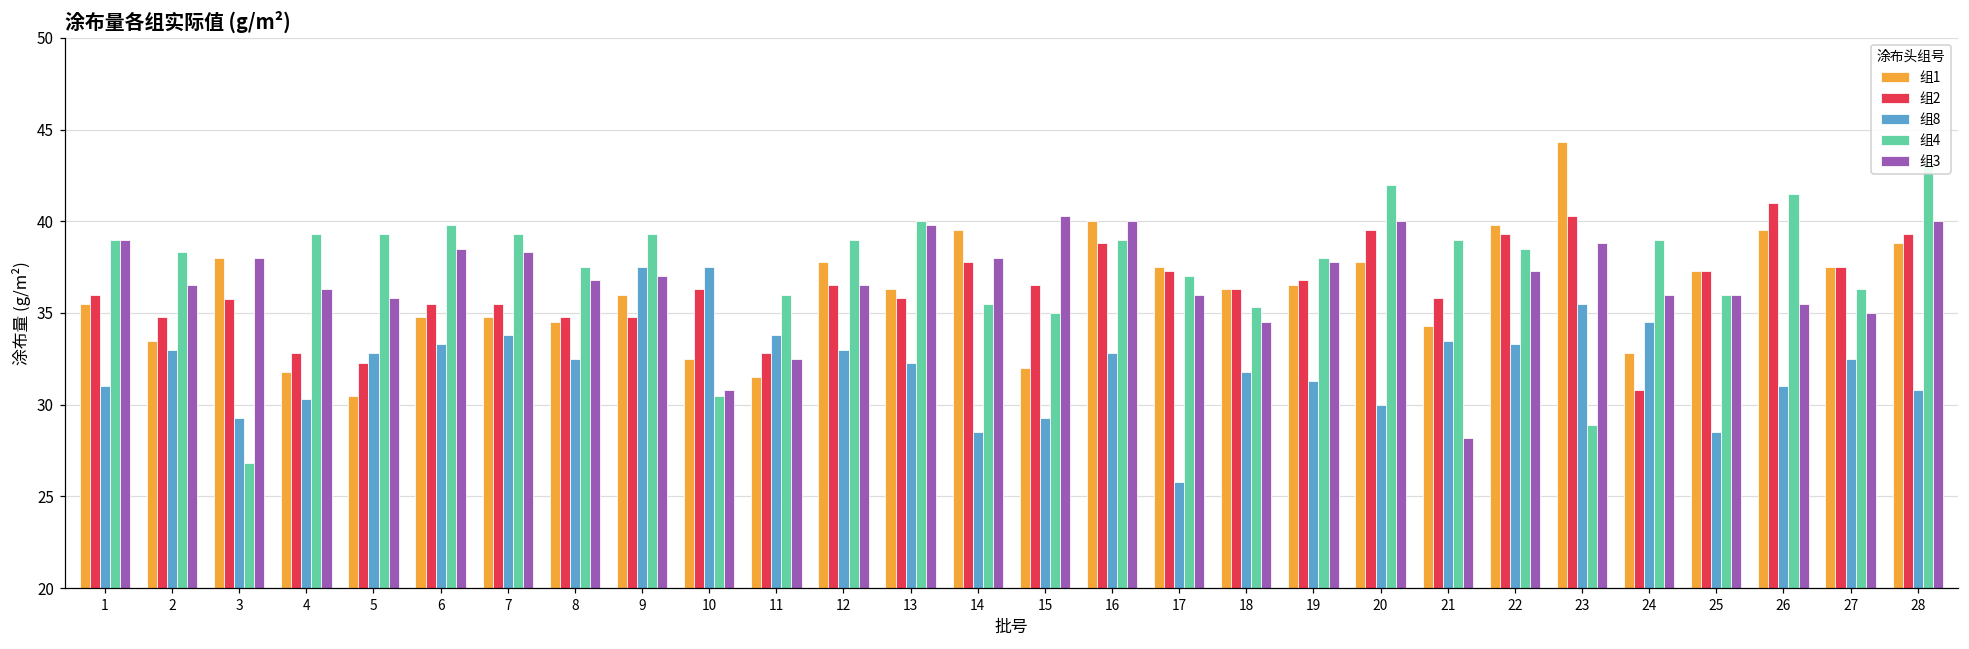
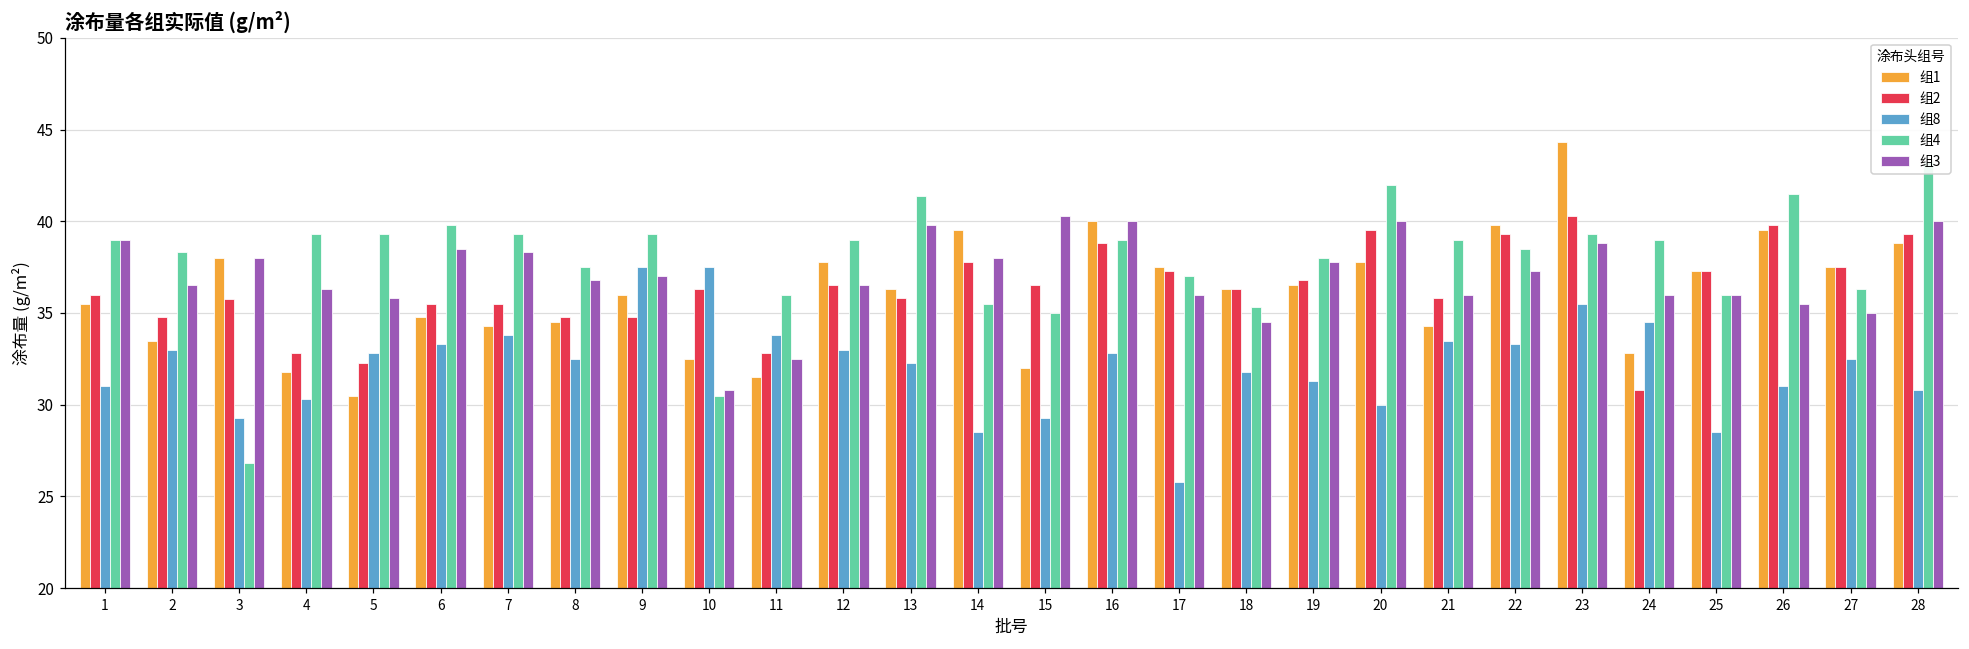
组1, 7: 34.8 -> 34.3
组4, 13: 40.0 -> 41.4
组3, 21: 28.2 -> 36.0
组4, 23: 28.9 -> 39.3
组2, 26: 41.0 -> 39.8
